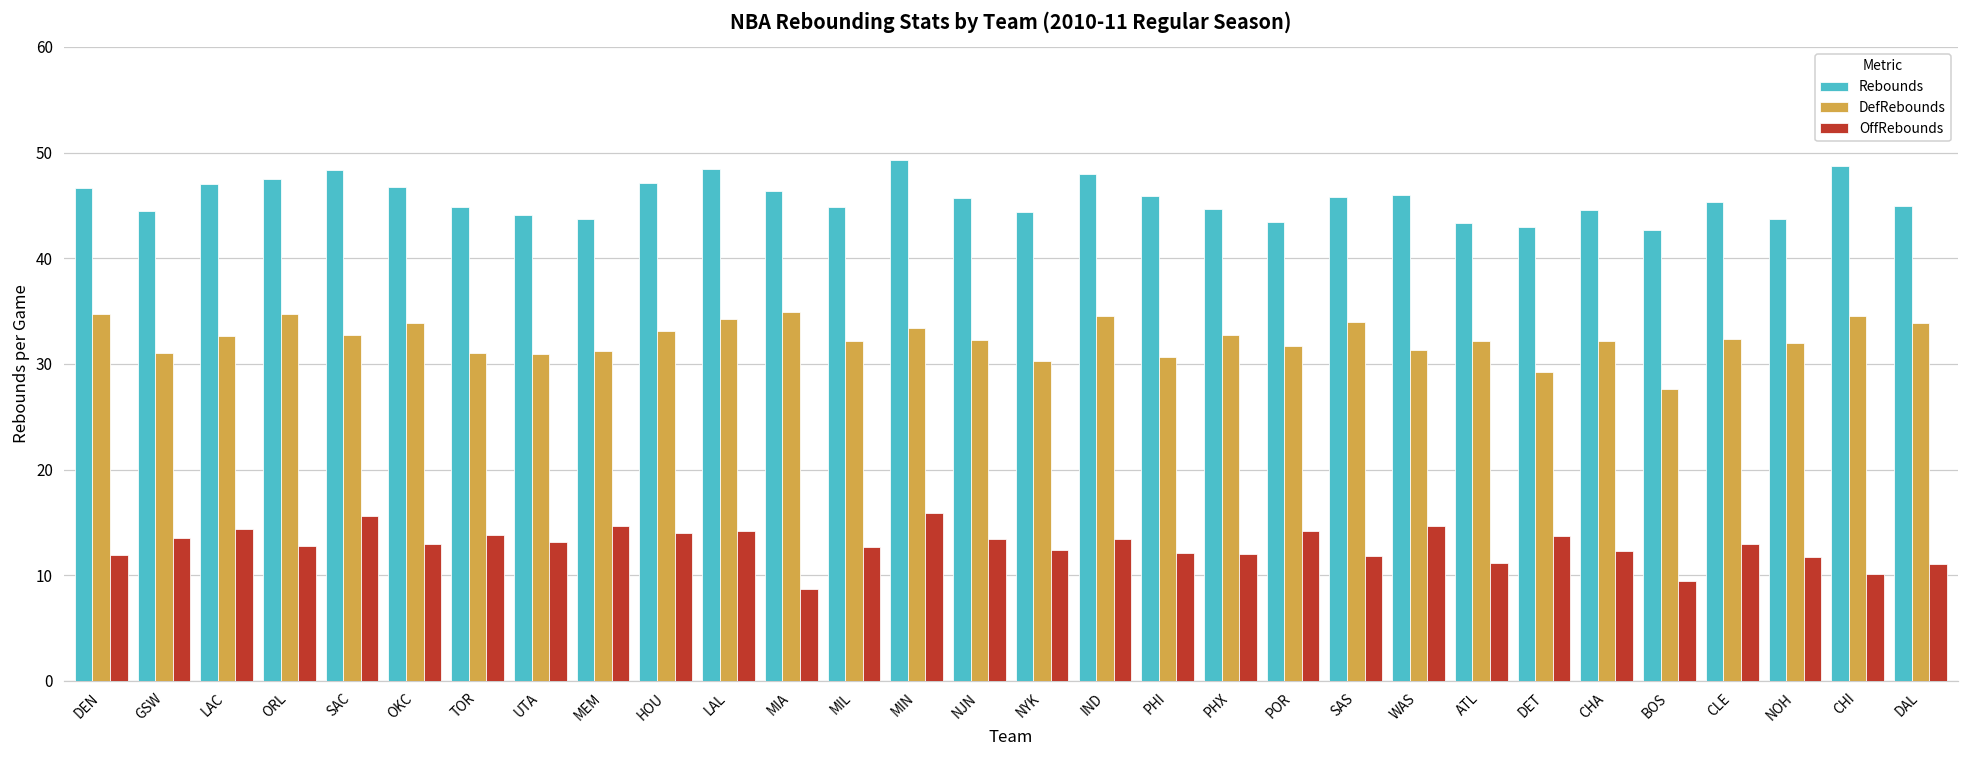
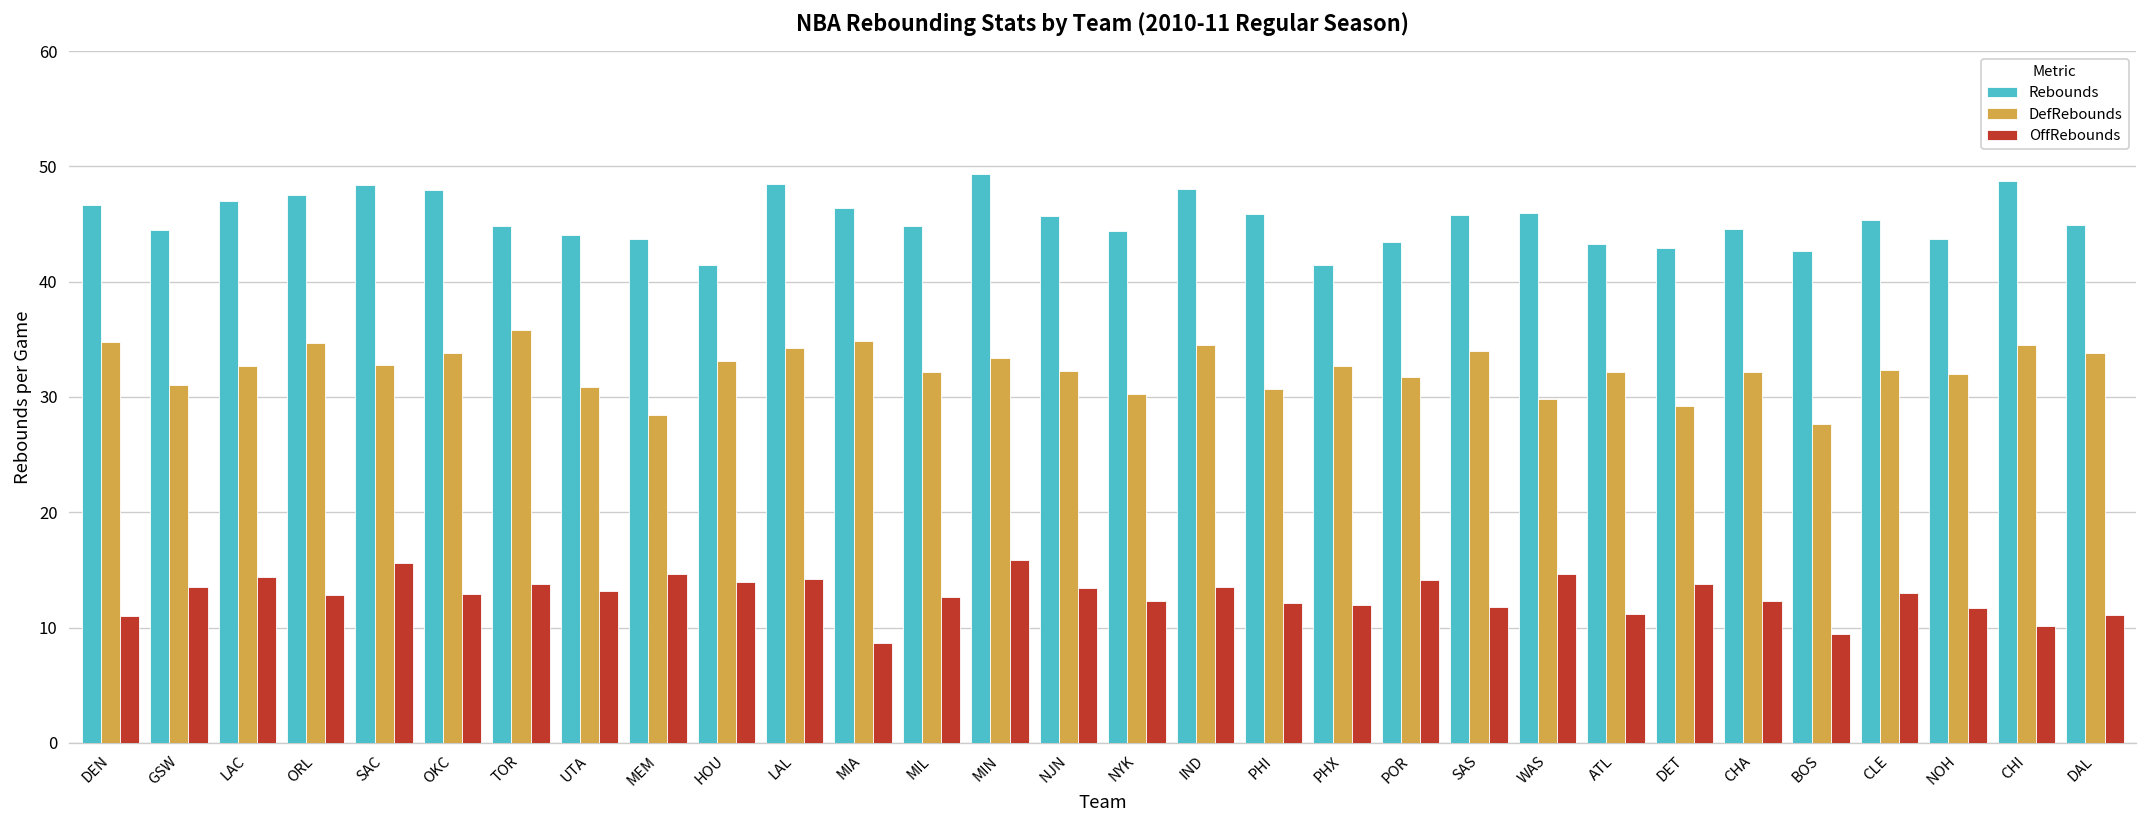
OffRebounds, DEN: 12 -> 11
Rebounds, OKC: 47 -> 48
DefRebounds, TOR: 31 -> 36
DefRebounds, MEM: 31 -> 28
Rebounds, HOU: 47 -> 41
Rebounds, PHX: 45 -> 41
DefRebounds, WAS: 31 -> 30
